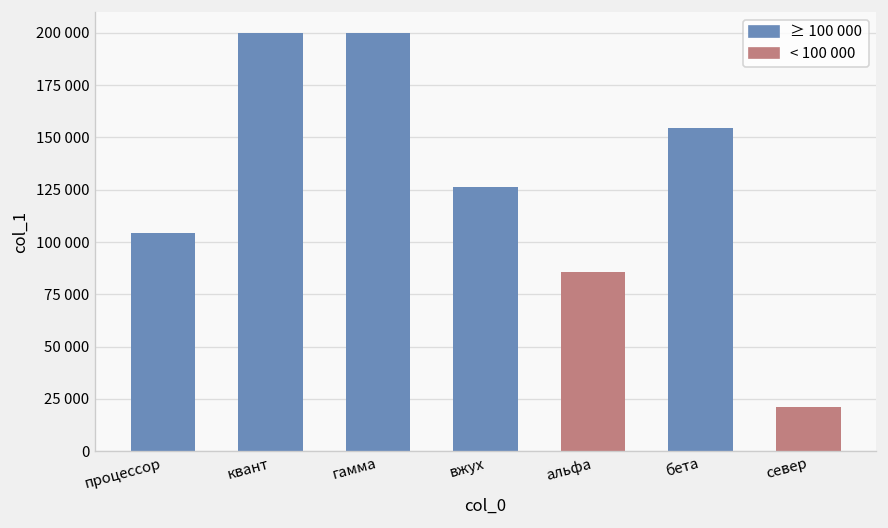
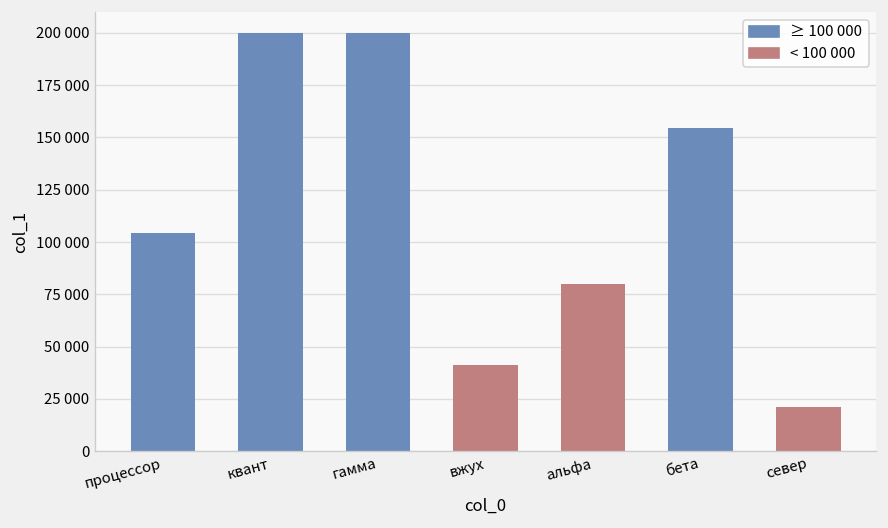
вжух: 126000 -> 41000
альфа: 86000 -> 80000
